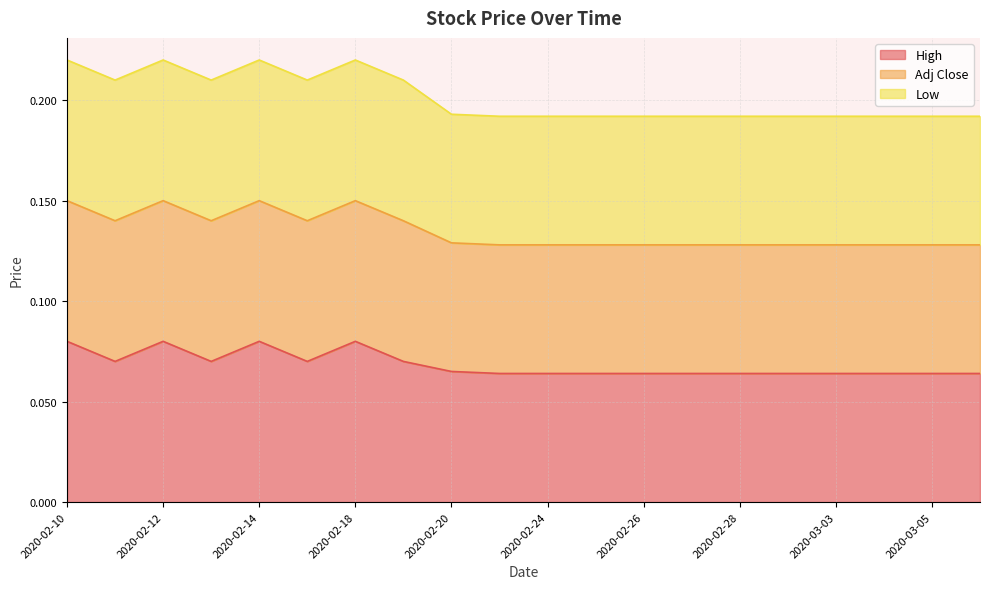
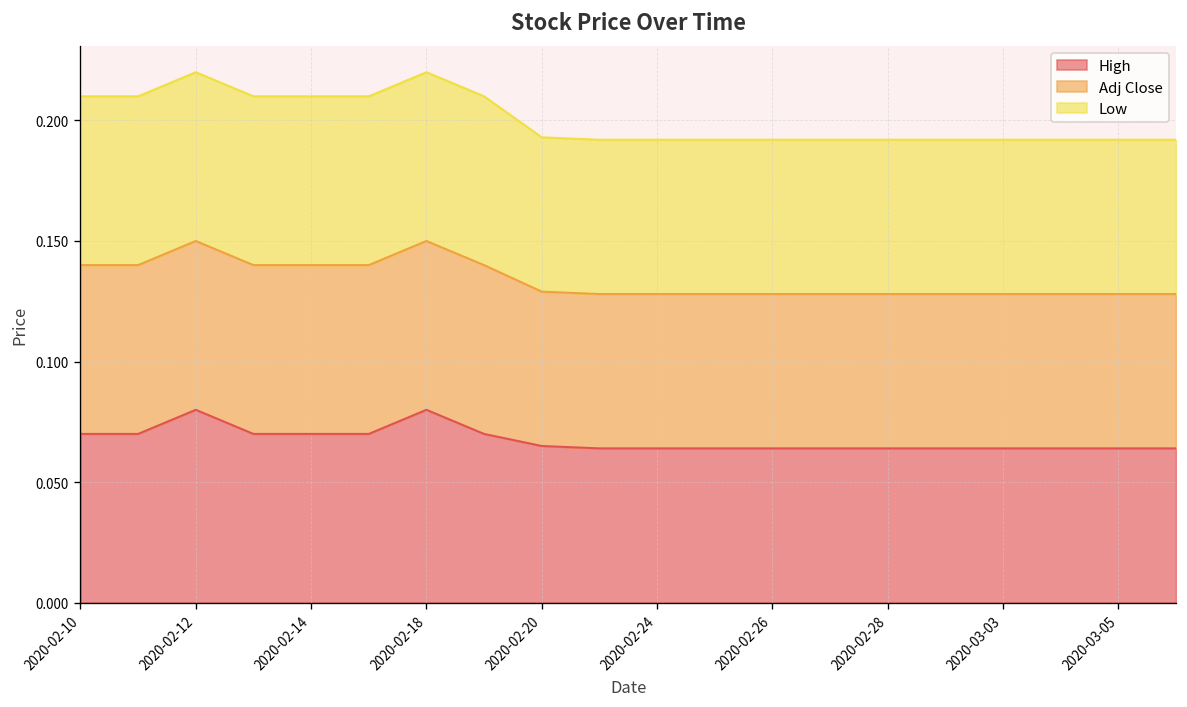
High, 2020-02-10: 0.08 -> 0.07
High, 2020-02-14: 0.08 -> 0.07
